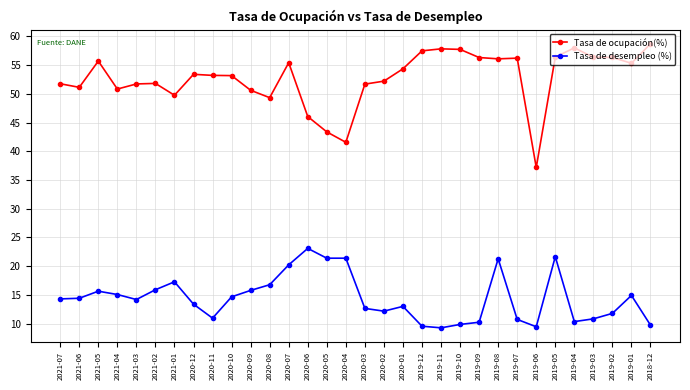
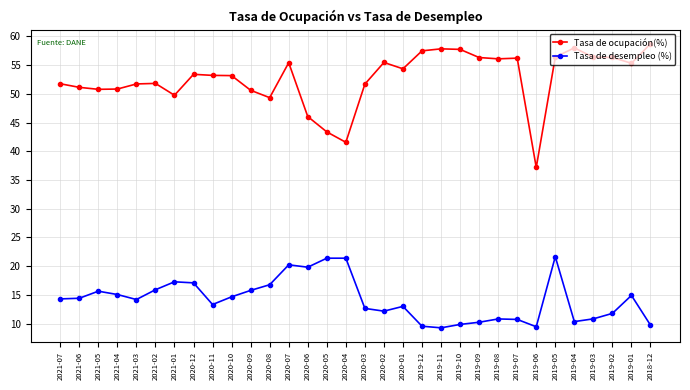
Tasa de ocupación(%), 2021-05: 56 -> 51
Tasa de desempleo (%), 2020-12: 13 -> 17
Tasa de desempleo (%), 2020-11: 11 -> 13
Tasa de desempleo (%), 2020-06: 23 -> 20
Tasa de ocupación(%), 2020-02: 52 -> 55
Tasa de desempleo (%), 2019-08: 21 -> 11
